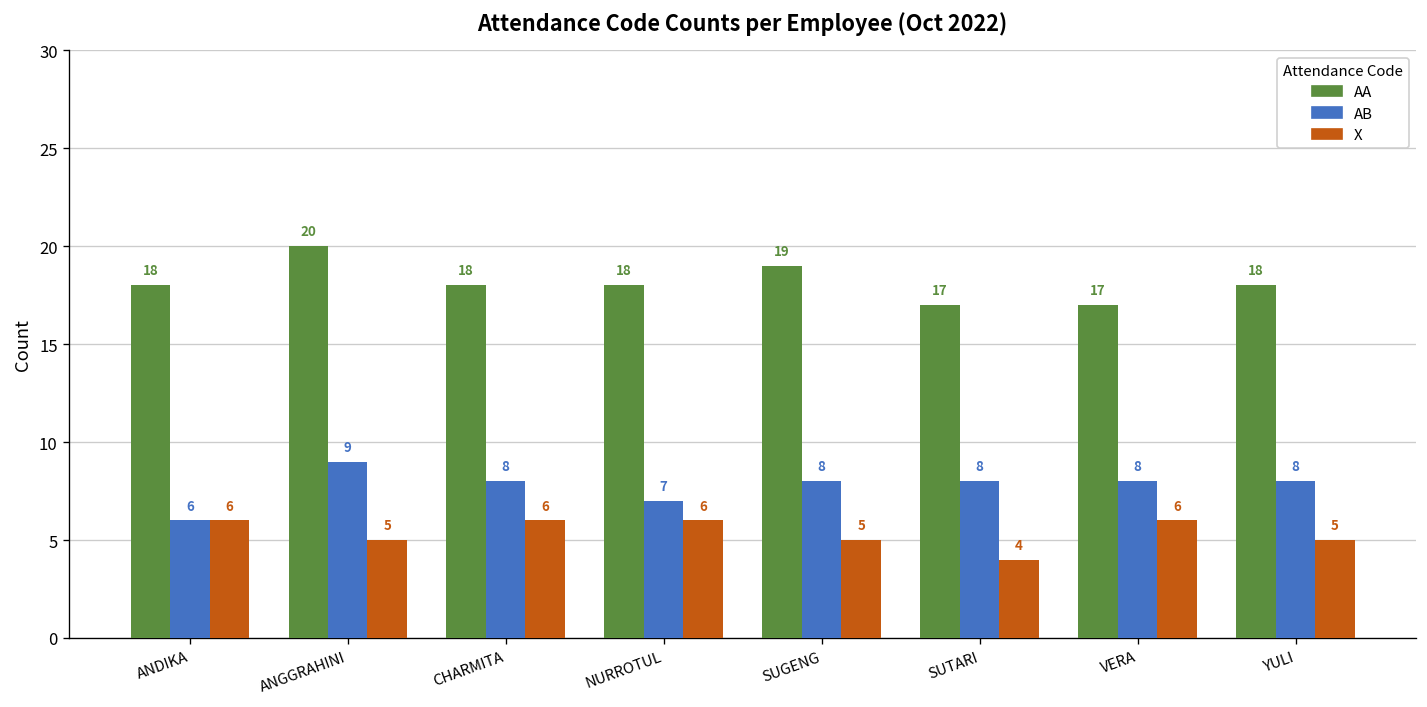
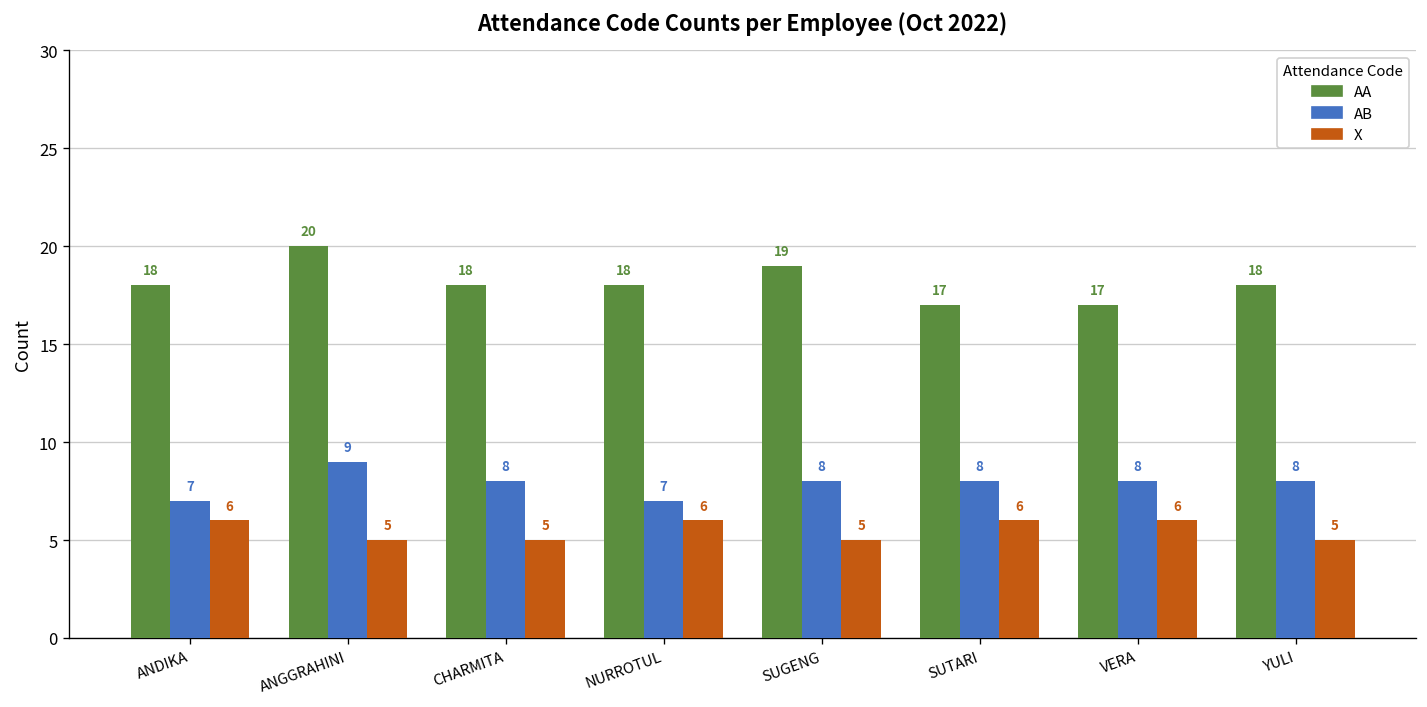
AB, ANDIKA: 6 -> 7
X, CHARMITA: 6 -> 5
X, SUTARI: 4 -> 6
